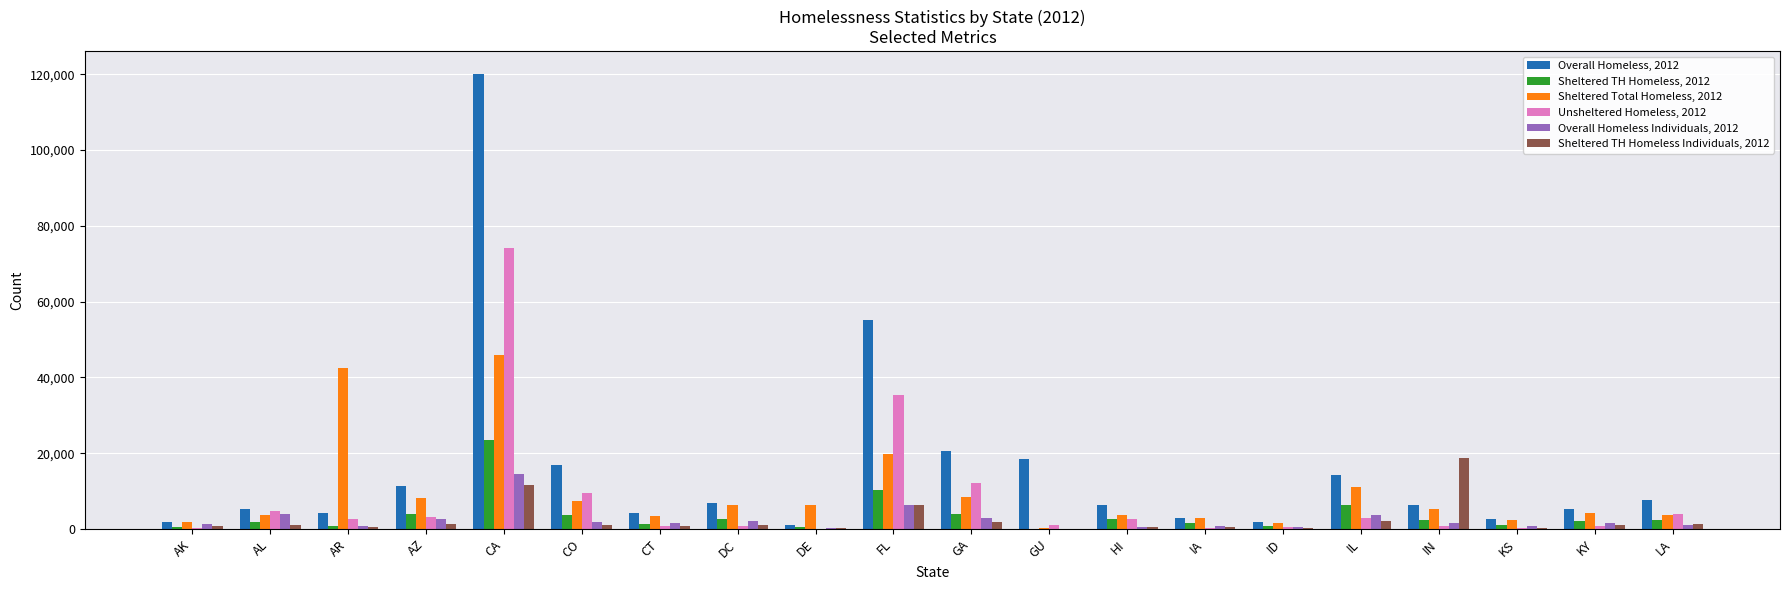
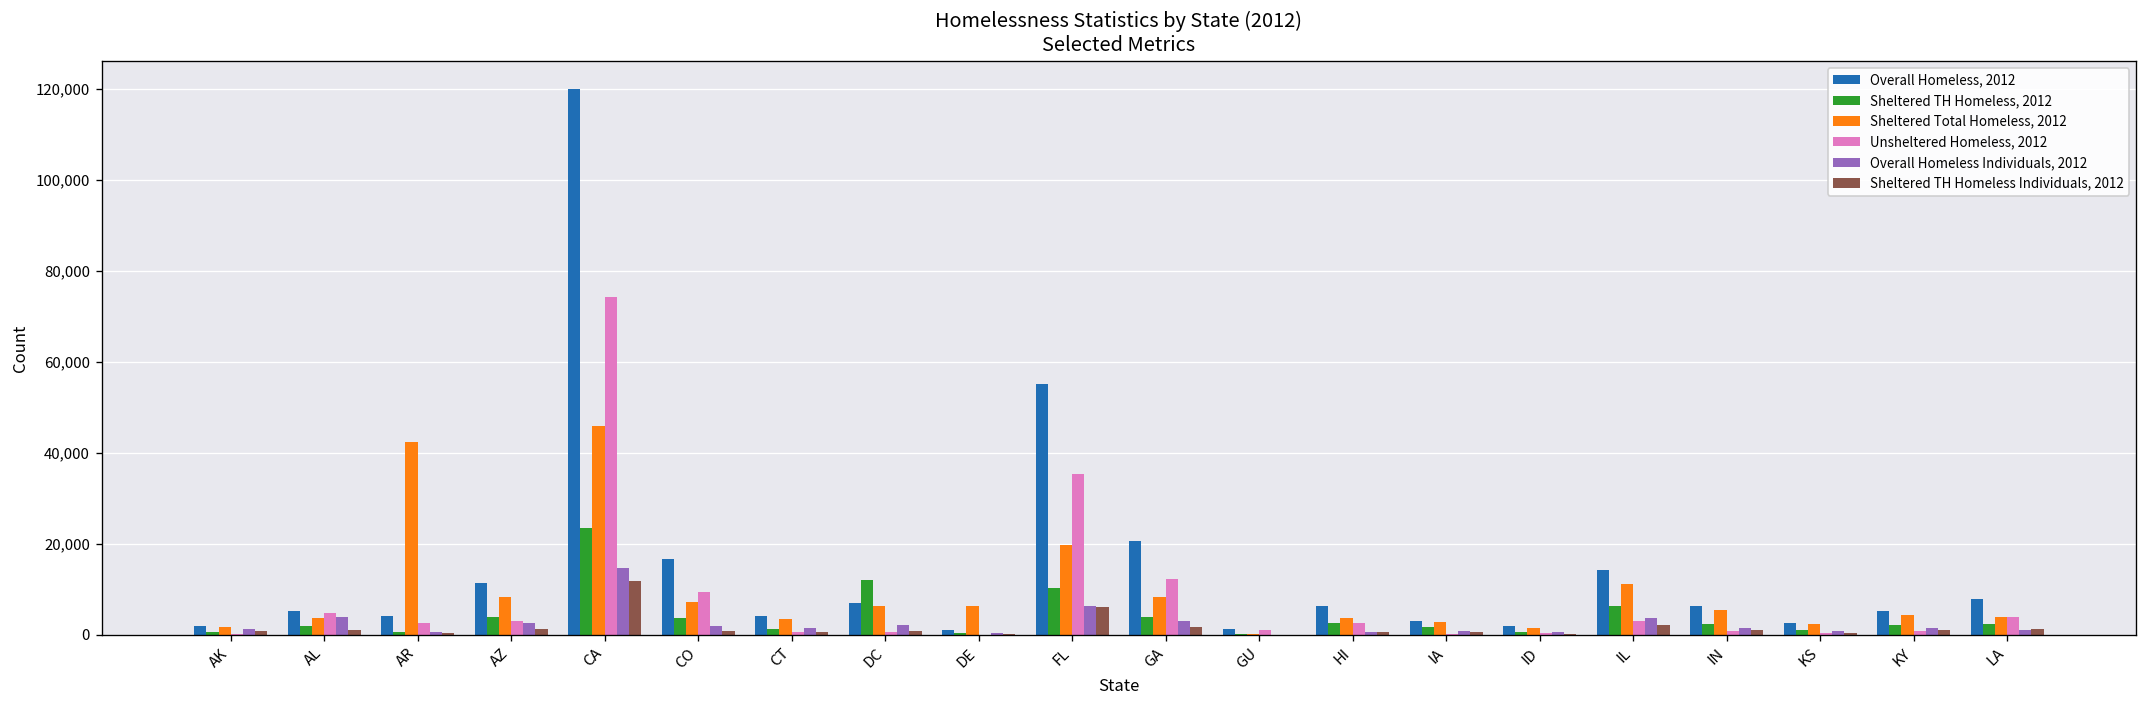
Sheltered TH Homeless, 2012, DC: 3,000 -> 12,000
Overall Homeless, 2012, GU: 18,000 -> 1,000
Sheltered TH Homeless Individuals, 2012, IN: 19,000 -> 1,000
